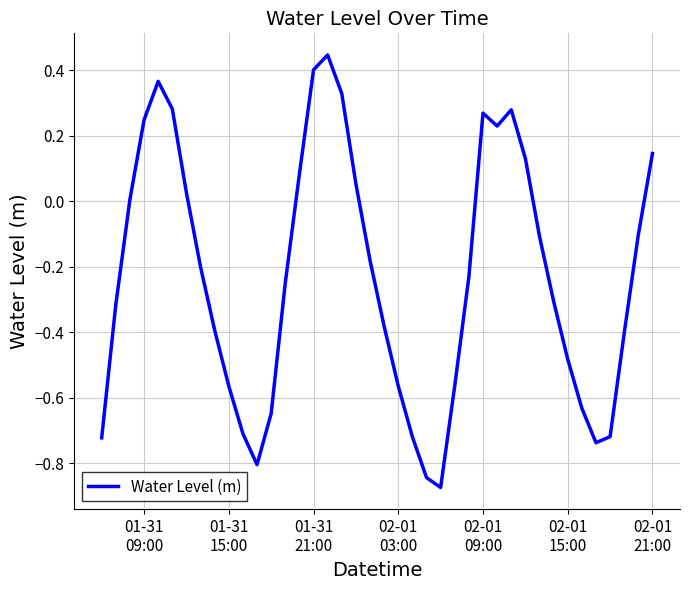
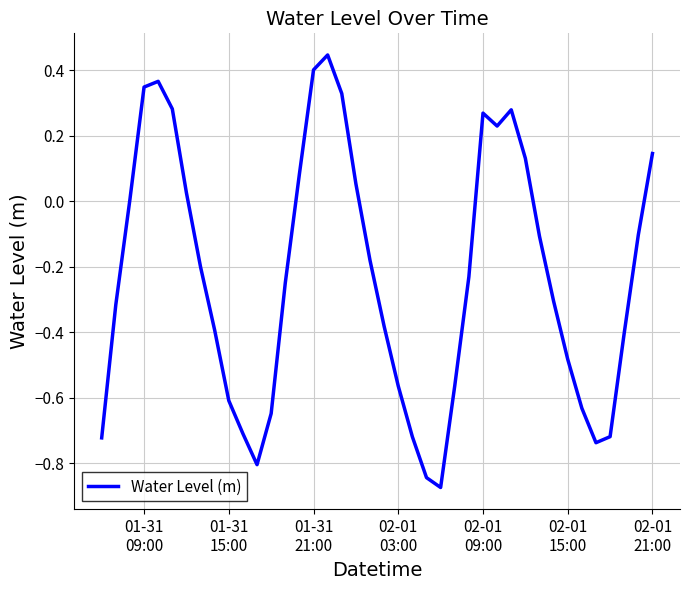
01-31 09:00: 0.25 -> 0.35
01-31 15:00: -0.56 -> -0.61
